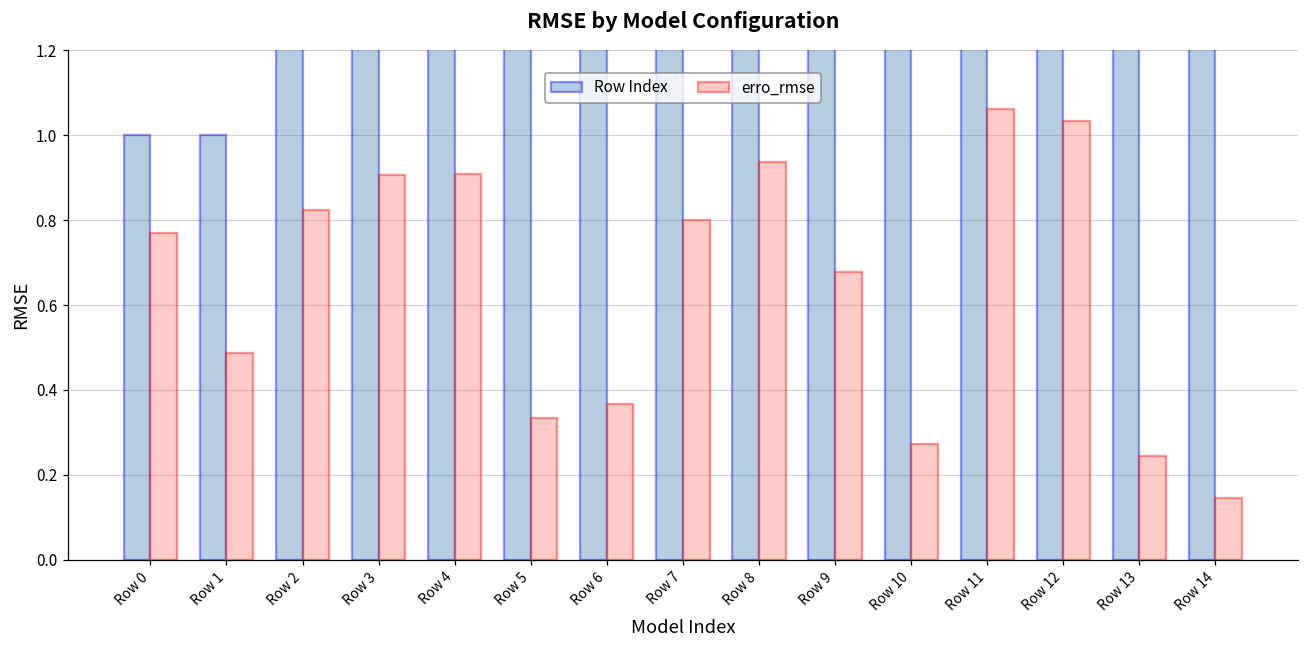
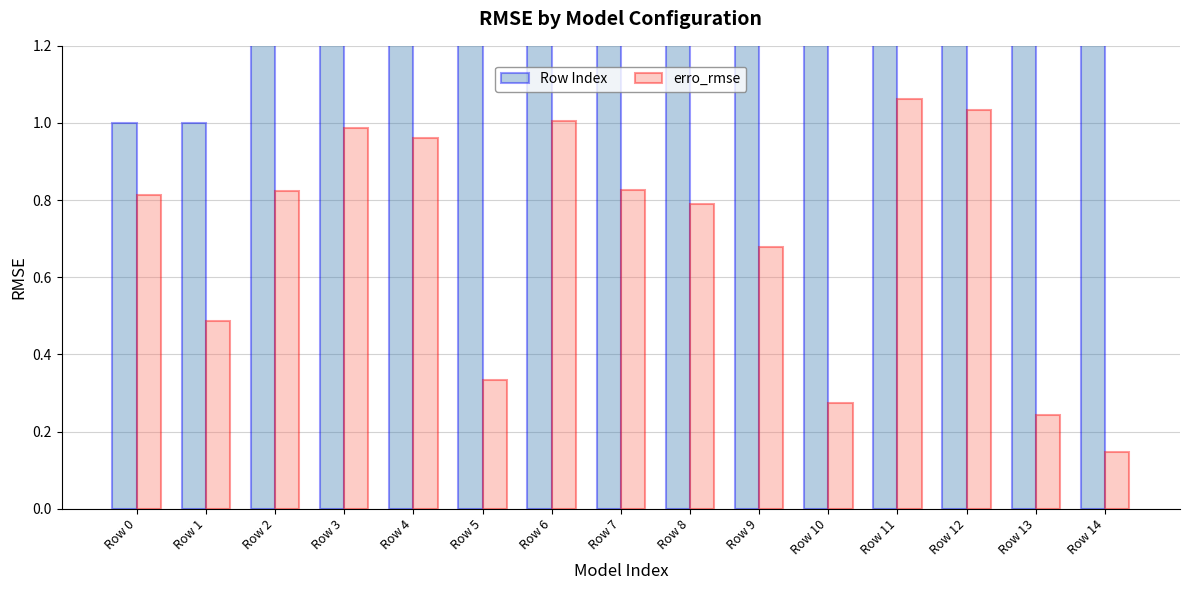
erro_rmse, Row 0: 0.77 -> 0.81
erro_rmse, Row 3: 0.91 -> 0.99
erro_rmse, Row 4: 0.91 -> 0.96
erro_rmse, Row 6: 0.37 -> 1.00
erro_rmse, Row 7: 0.80 -> 0.83
erro_rmse, Row 8: 0.94 -> 0.79
